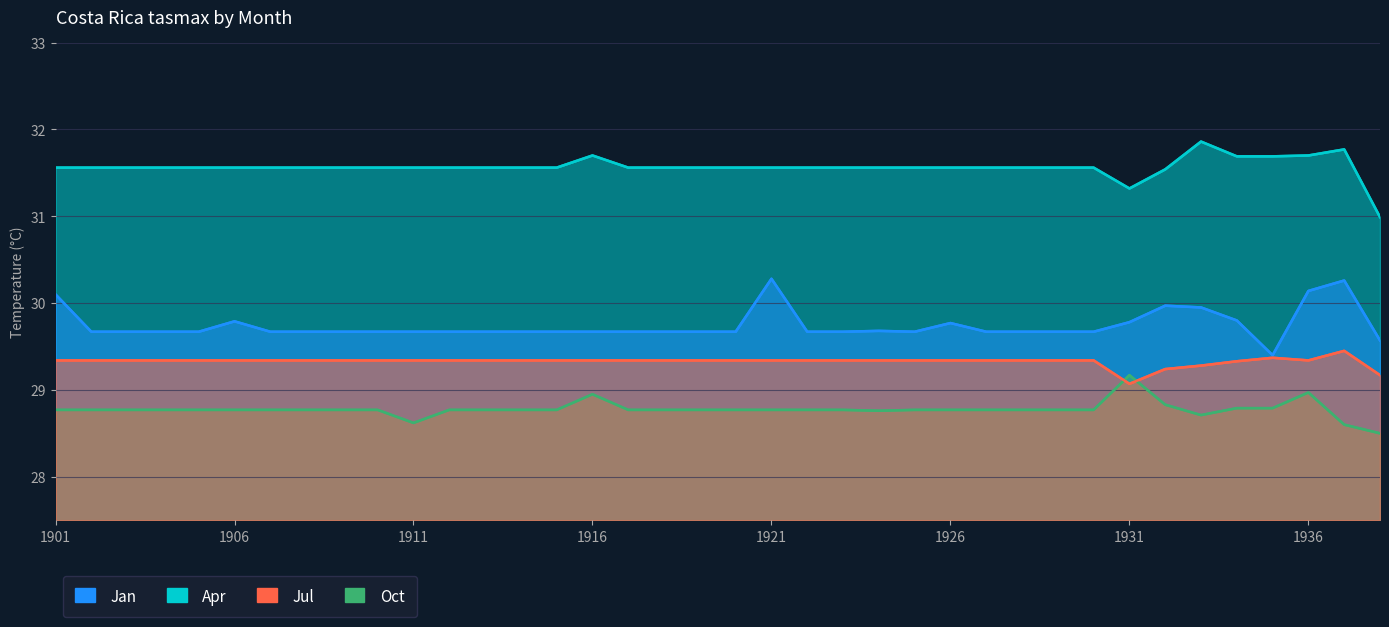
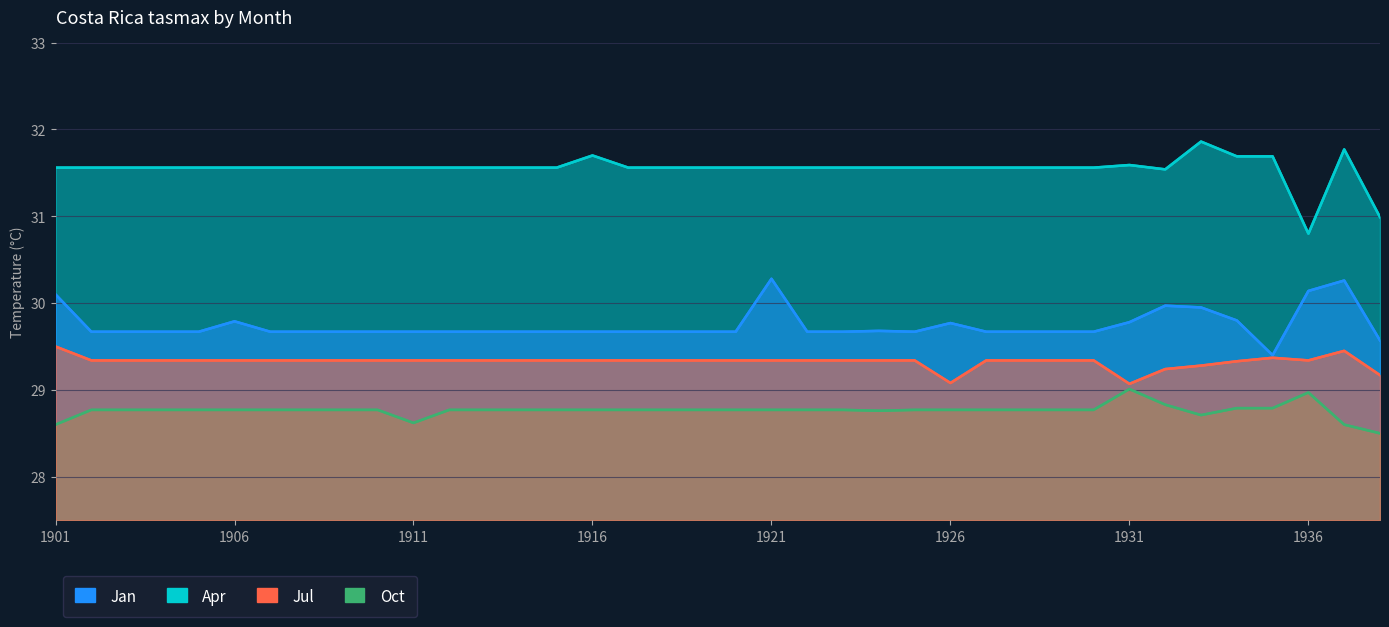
Oct, 1901: 28.8 -> 28.6
Jul, 1901: 29.3 -> 29.5
Oct, 1916: 29.0 -> 28.8
Jul, 1926: 29.3 -> 29.1
Apr, 1931: 31.3 -> 31.6
Oct, 1931: 29.2 -> 29.0
Apr, 1936: 31.7 -> 30.8
